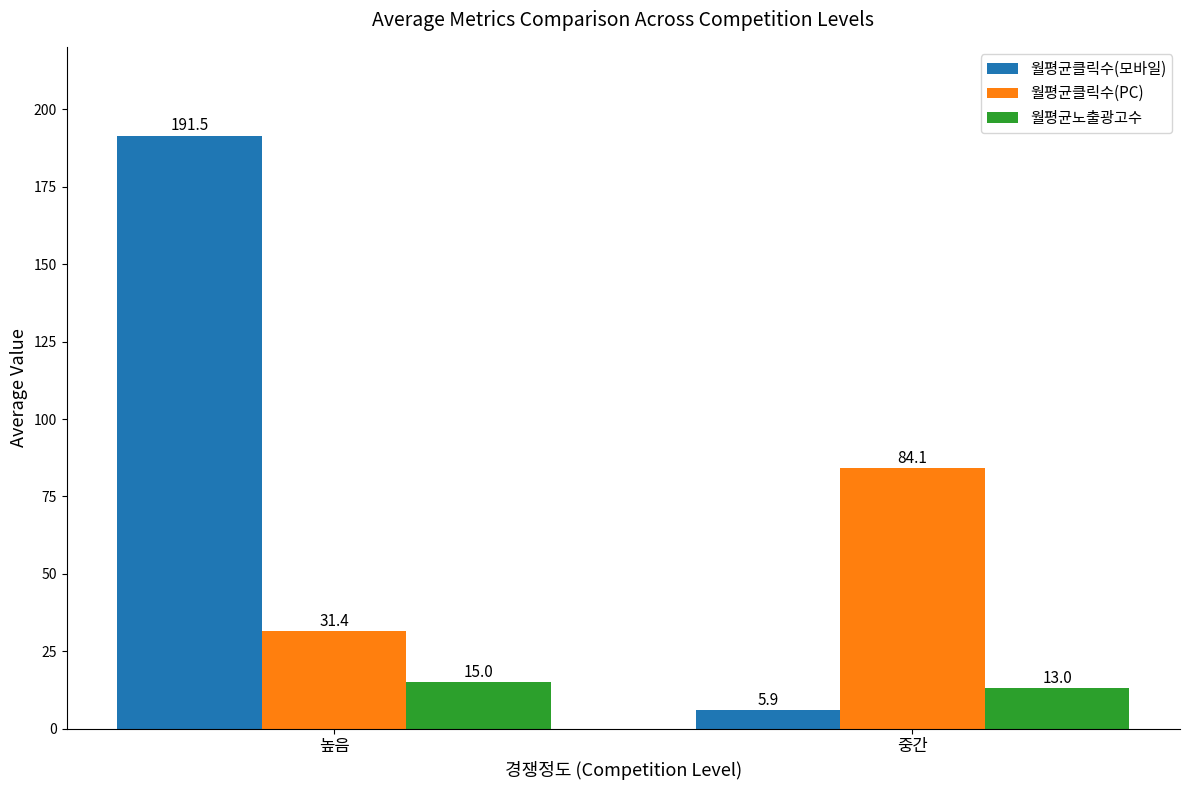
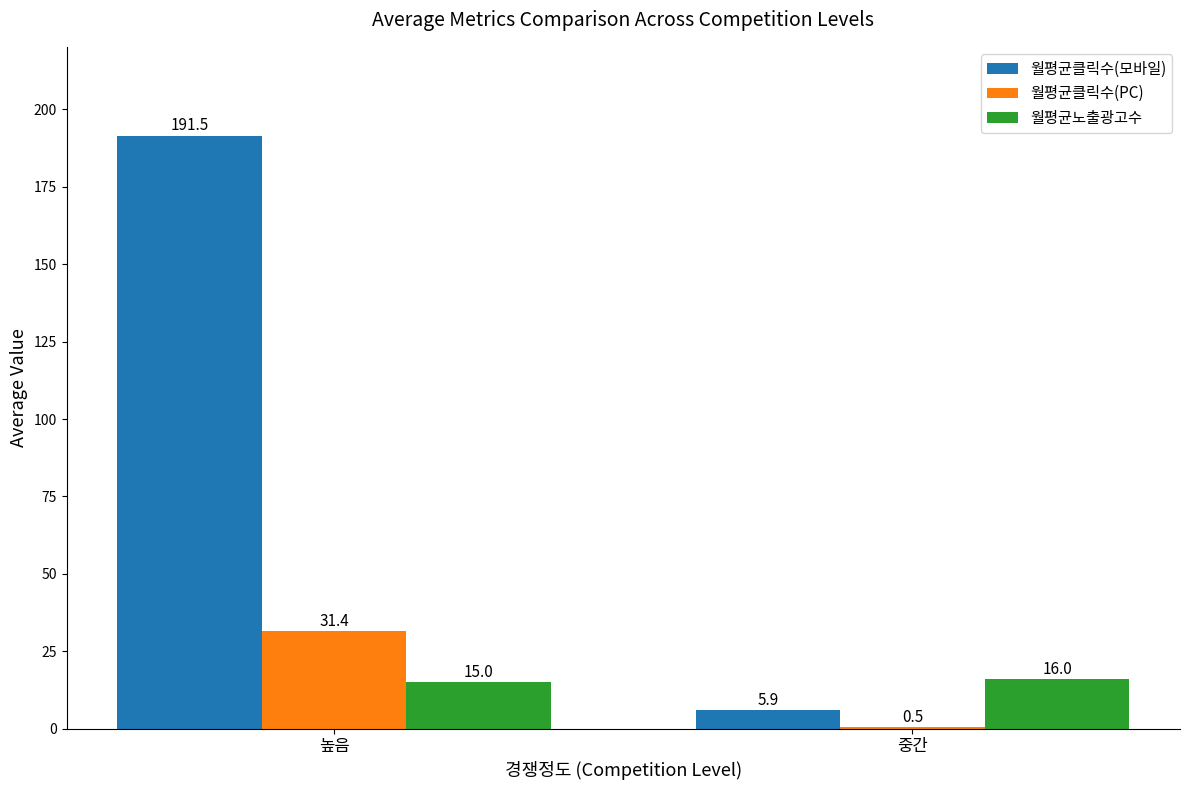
월평균클릭수(PC), 중간: 84.1 -> 0.5
월평균노출광고수, 중간: 13.0 -> 16.0
